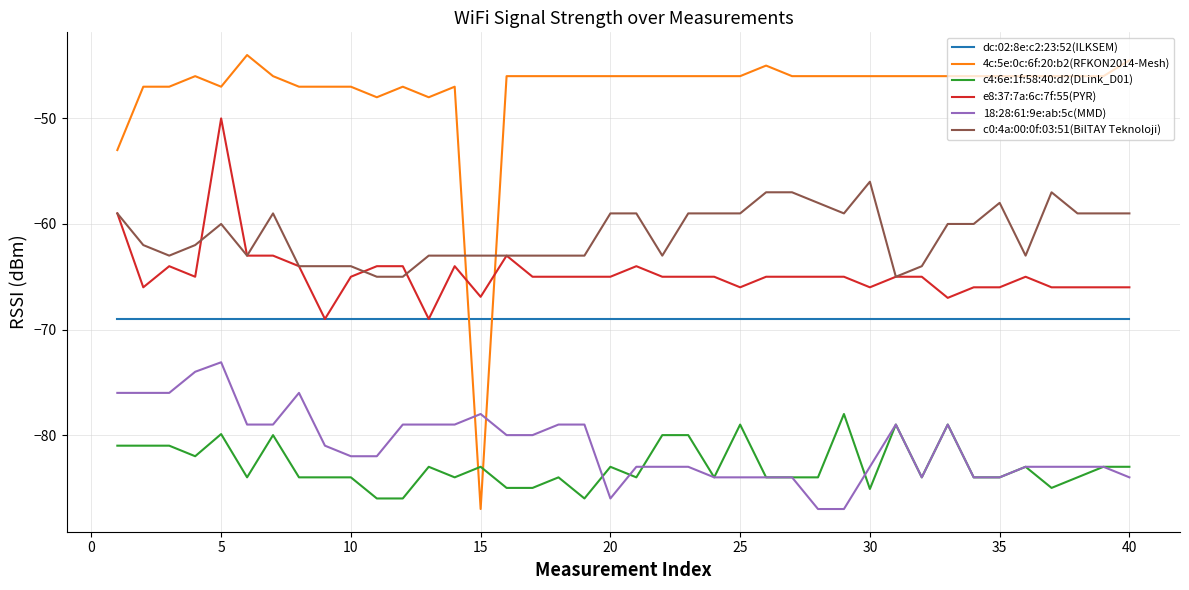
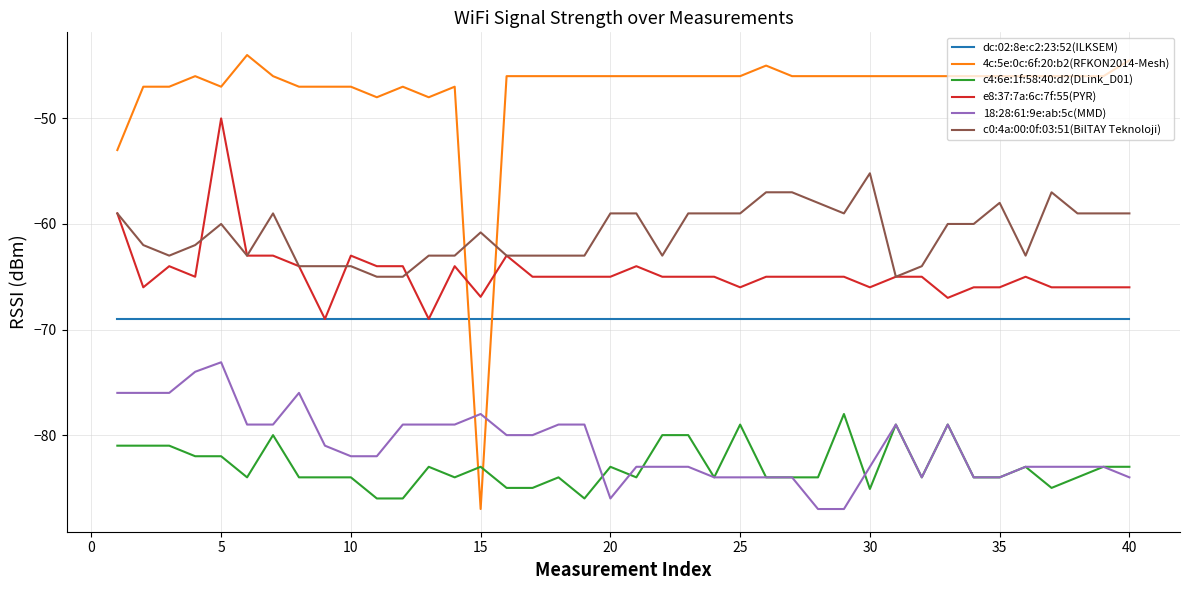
c4:6e:1f:58:40:d2(DLink_D01), 5: -79.9 -> -82.0
e8:37:7a:6c:7f:55(PYR), 10: -65 -> -63
c0:4a:00:0f:03:51(BilTAY Teknoloji), 15: -63.0 -> -60.8
c0:4a:00:0f:03:51(BilTAY Teknoloji), 30: -56.0 -> -55.2
